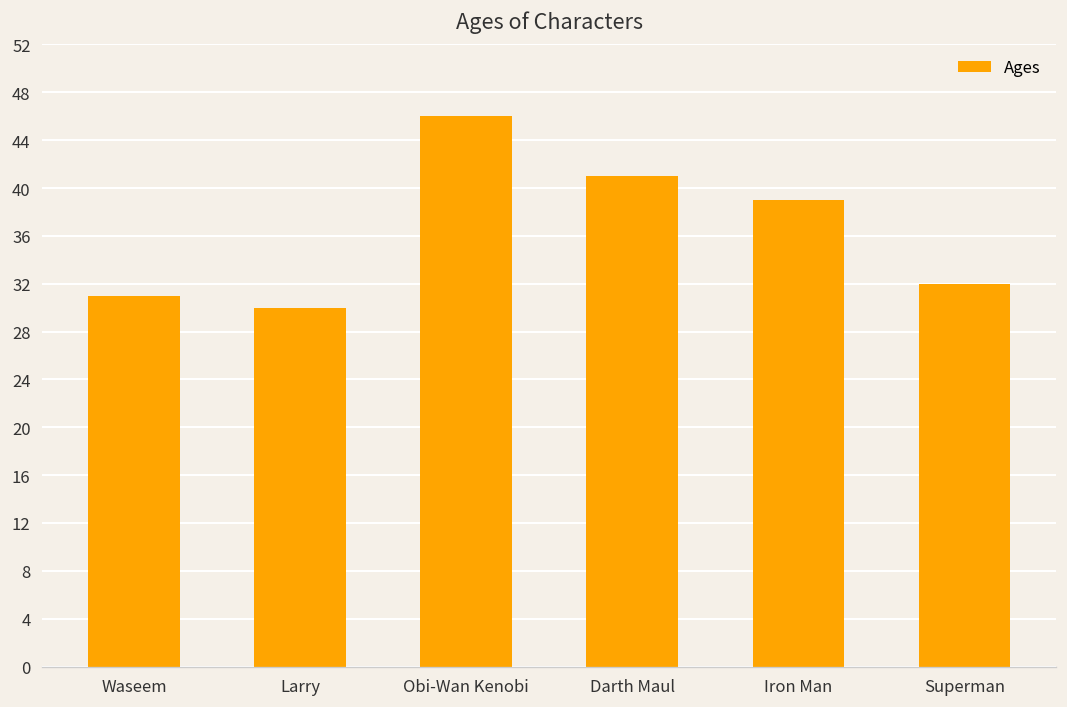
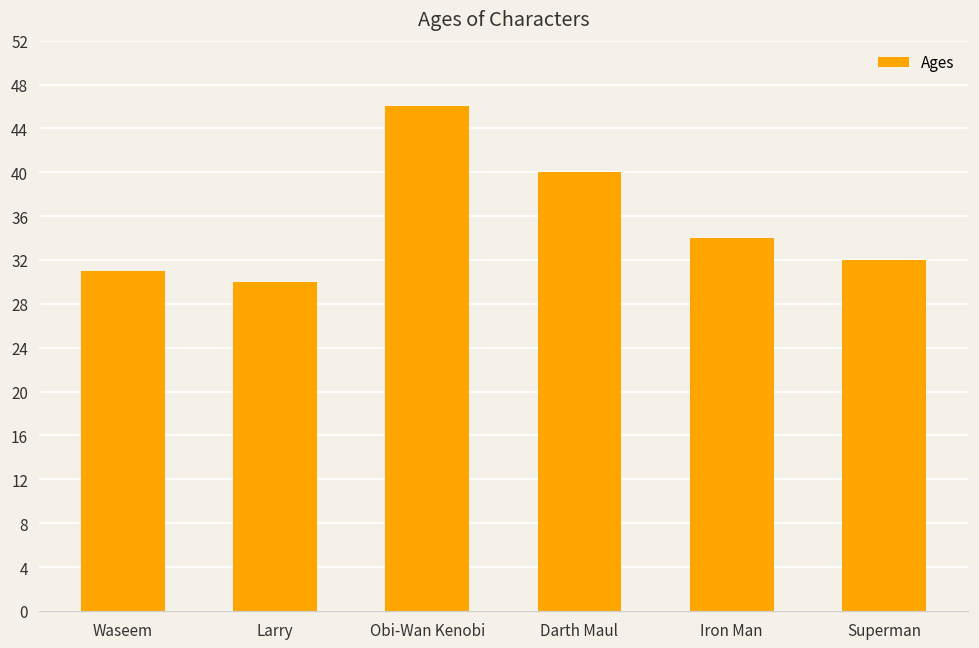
Darth Maul: 41 -> 40
Iron Man: 39 -> 34
